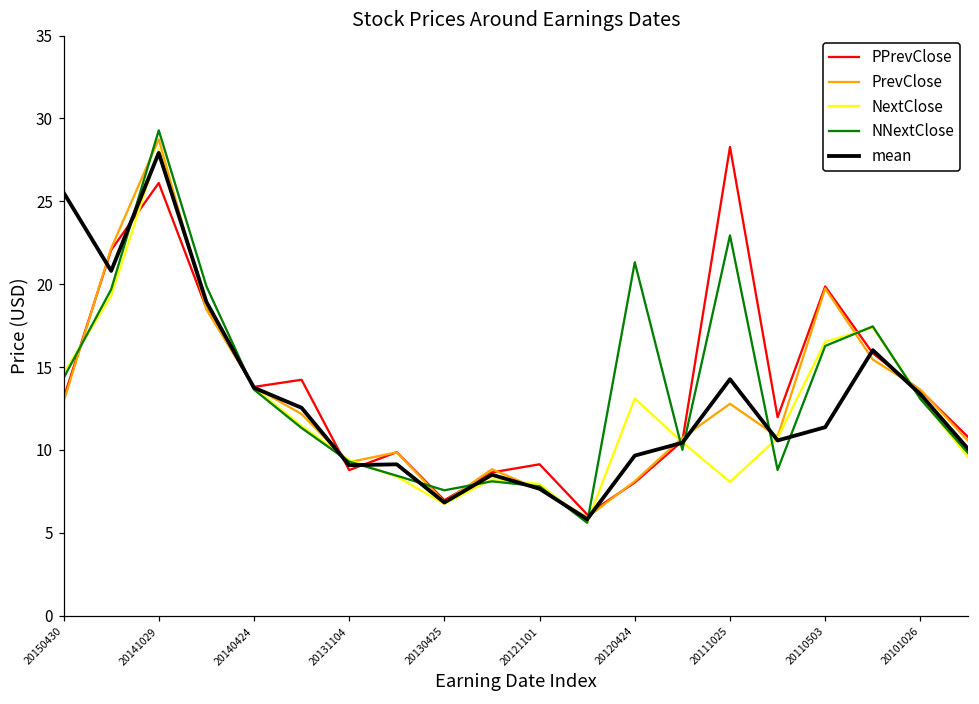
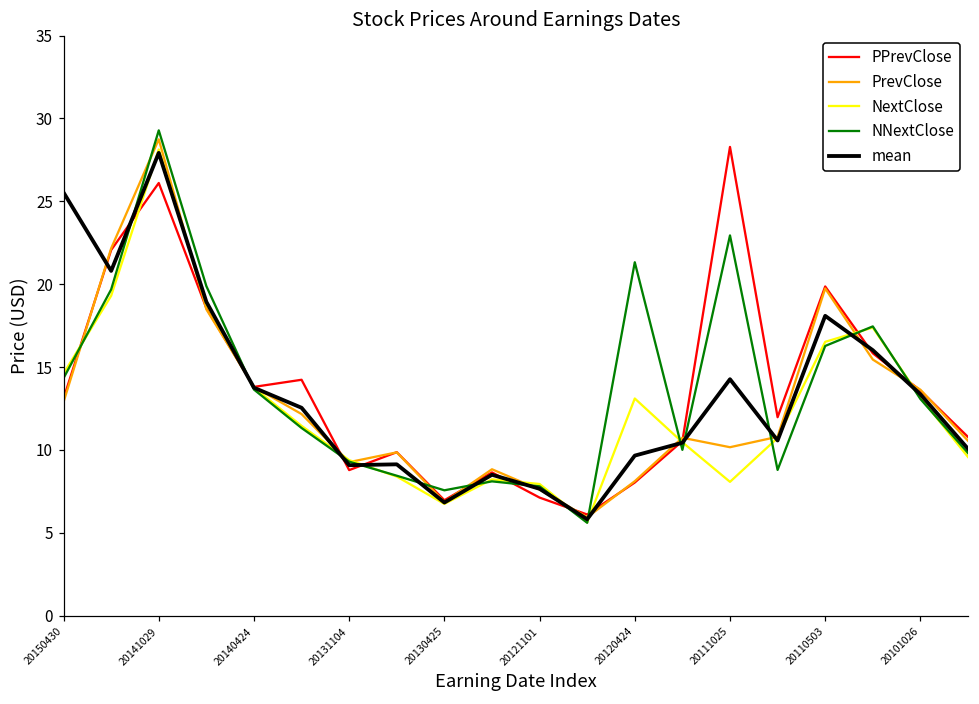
PPrevClose, 20121101: 9.1 -> 7.1
PrevClose, 20111025: 12.8 -> 10.2
mean, 20110503: 11.4 -> 18.1
